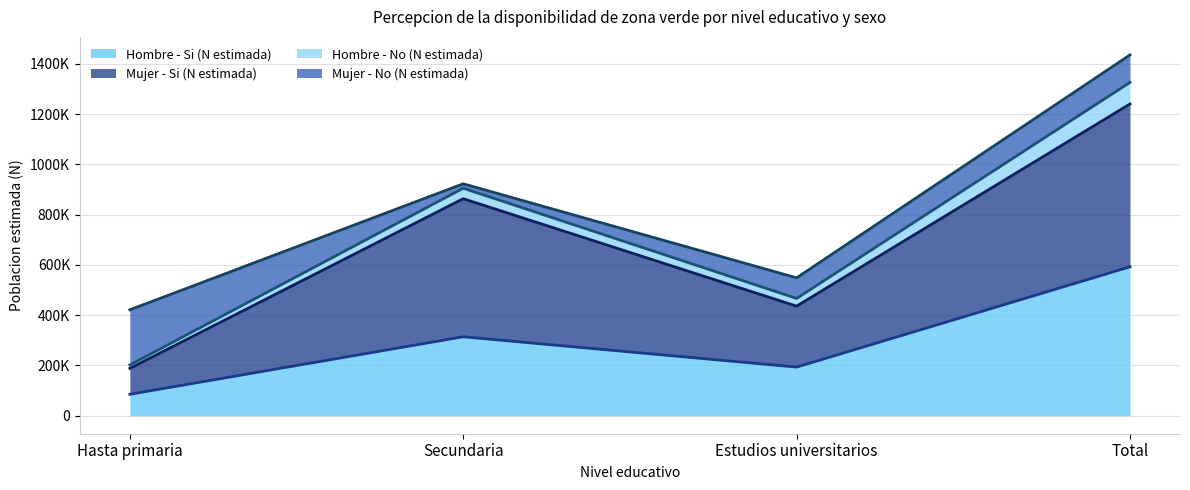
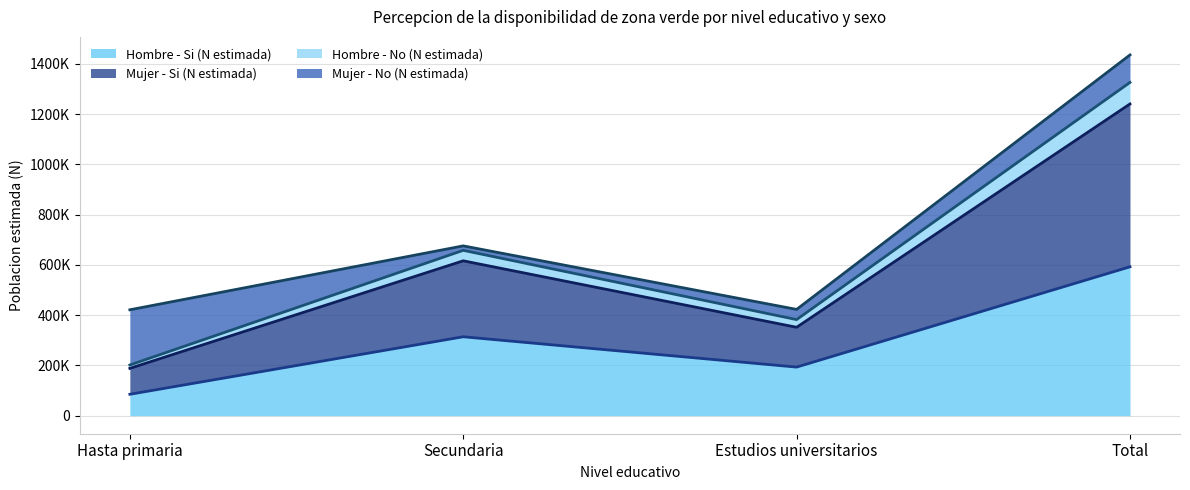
Mujer - Si (N estimada), Secundaria: 550000 -> 300000
Mujer - Si (N estimada), Estudios universitarios: 240000 -> 160000
Mujer - No (N estimada), Estudios universitarios: 80000 -> 40000
